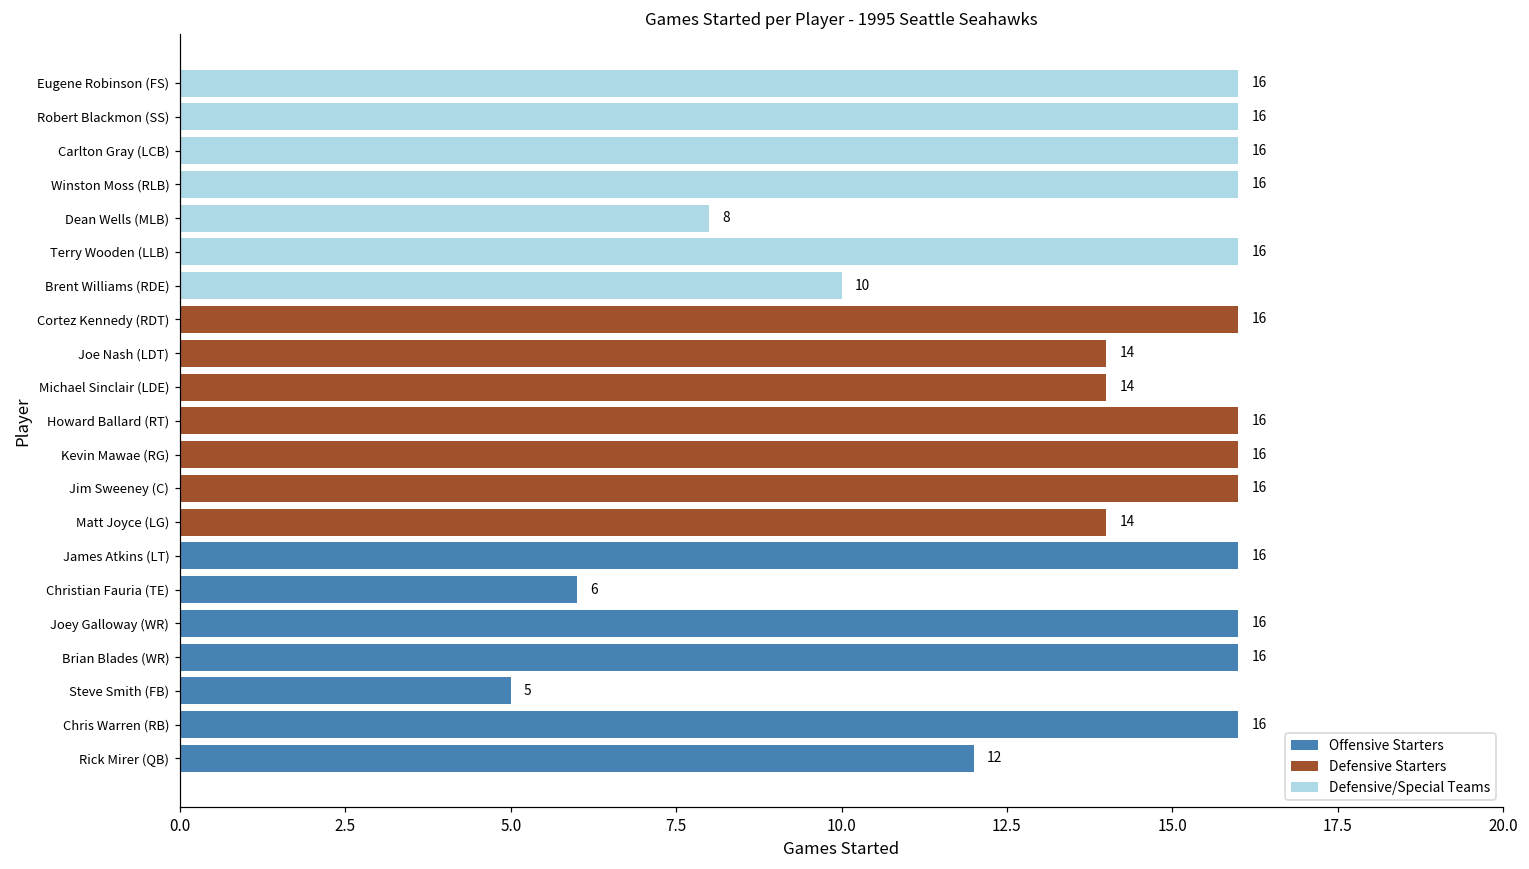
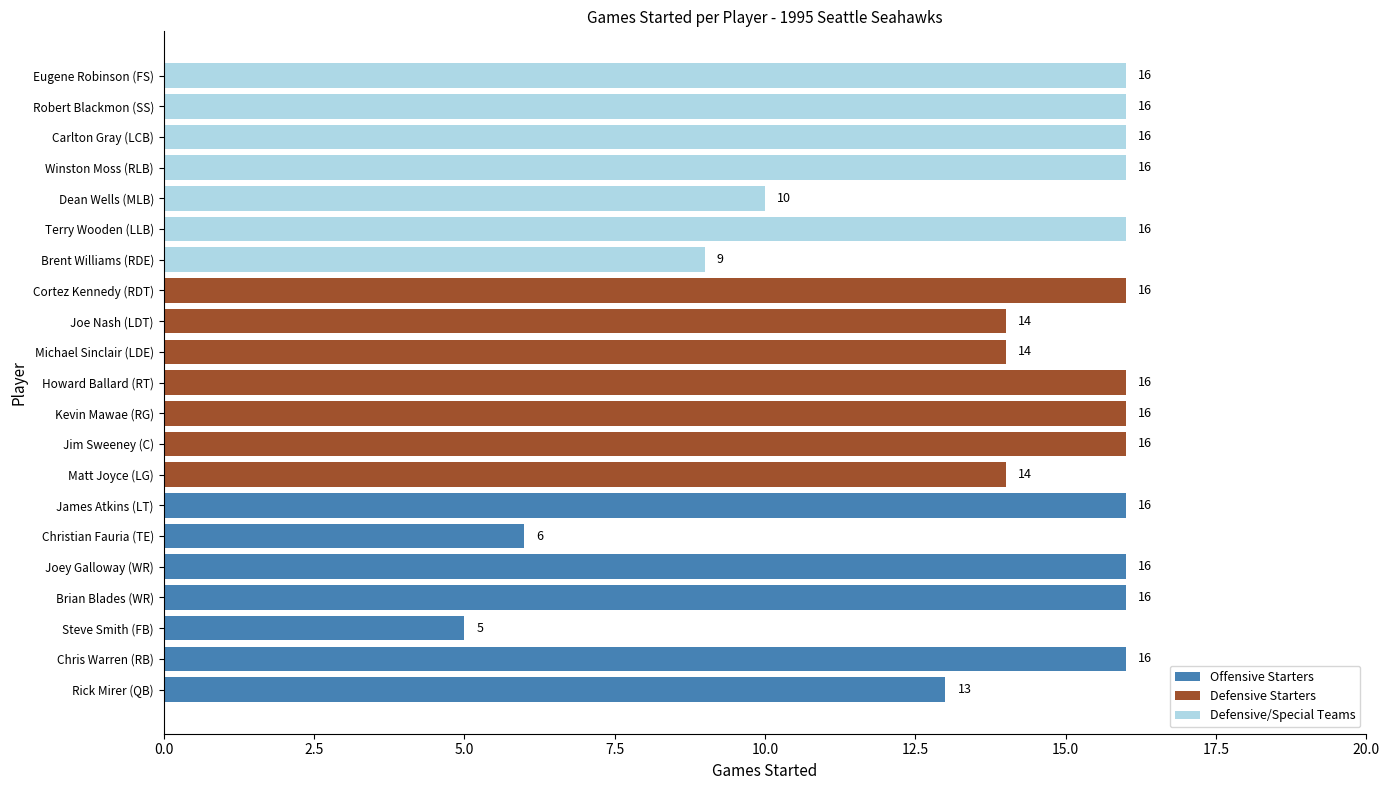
Dean Wells (MLB): 8 -> 10
Brent Williams (RDE): 10 -> 9
Rick Mirer (QB): 12 -> 13
